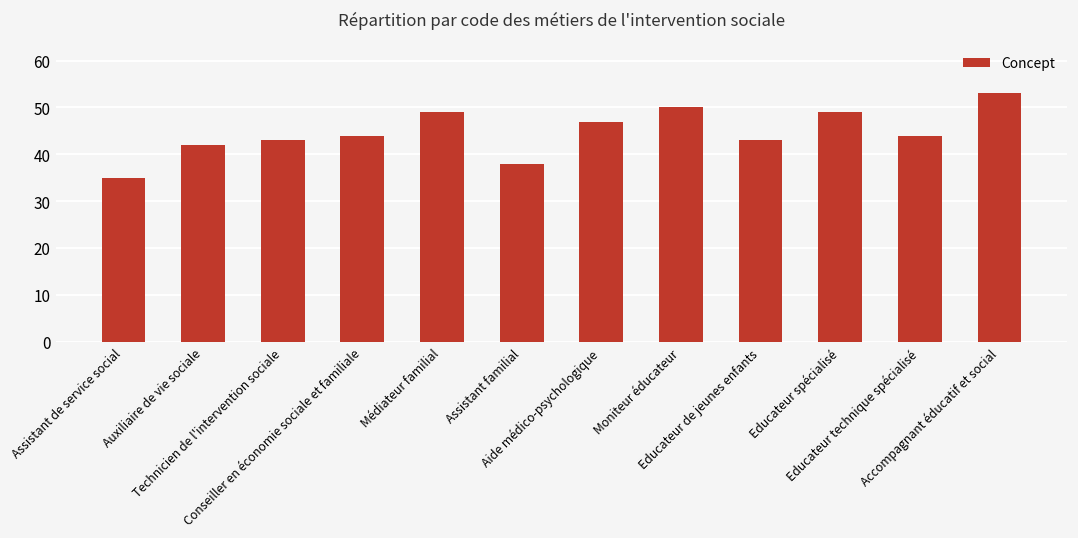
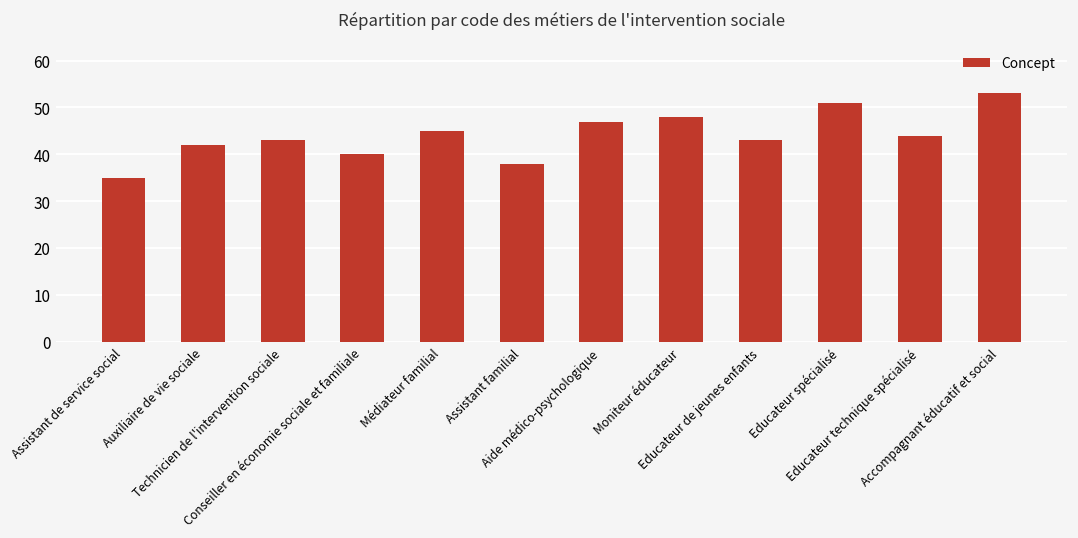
Conseiller en économie sociale et familiale: 44 -> 40
Médiateur familial: 49 -> 45
Moniteur éducateur: 50 -> 48
Educateur spécialisé: 49 -> 51
